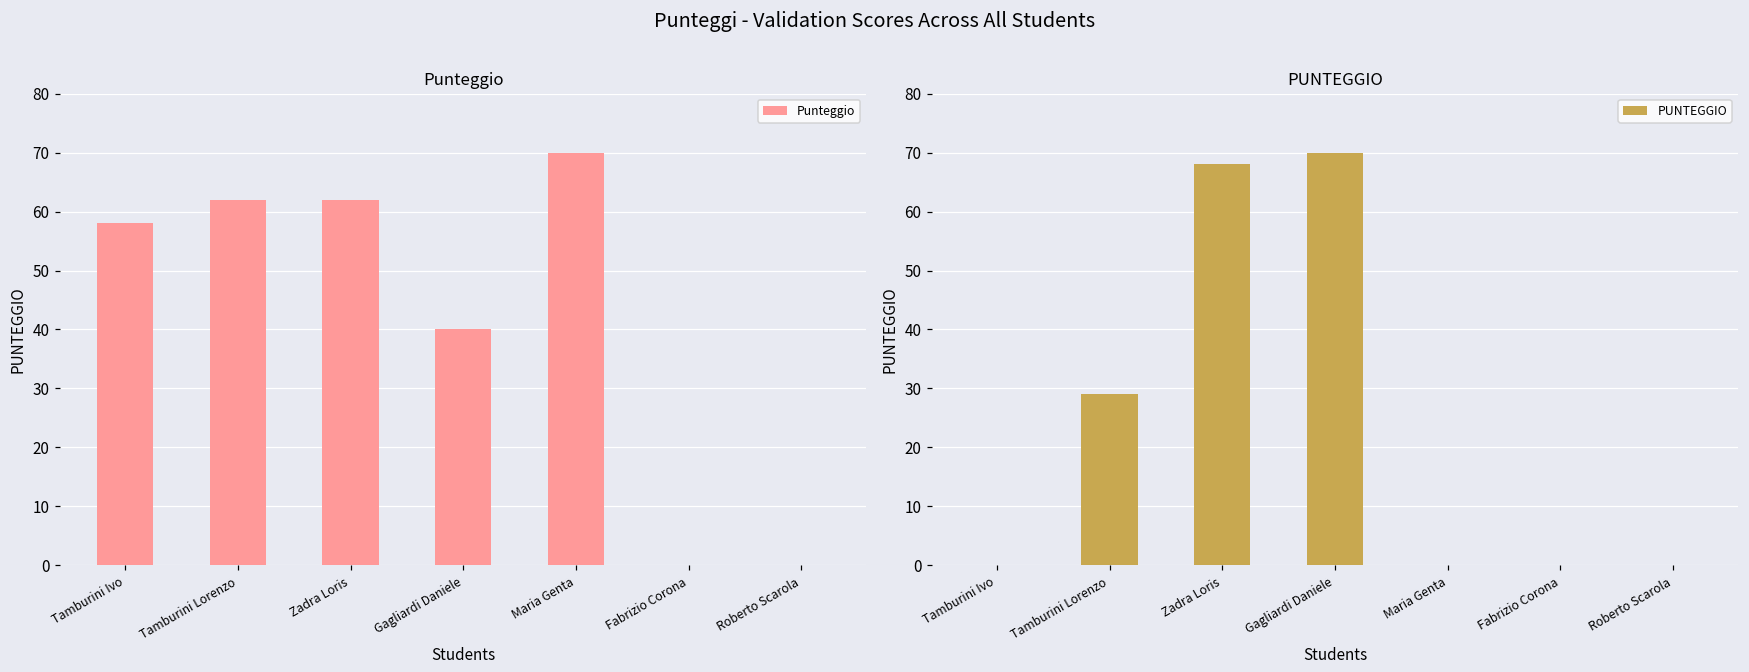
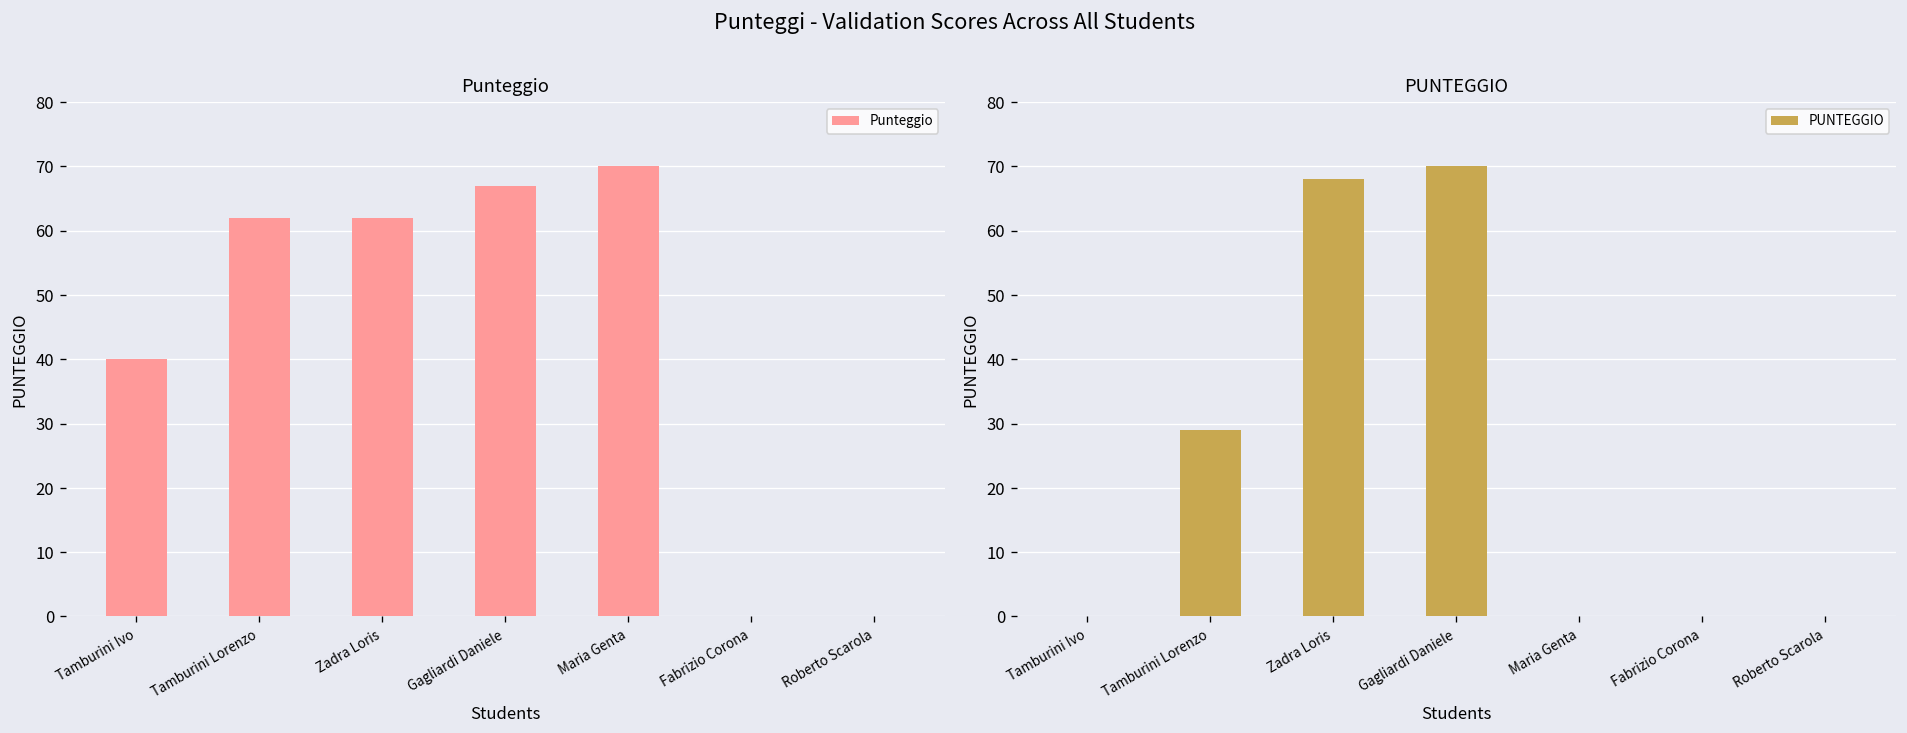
Punteggio, Tamburini Ivo: 58 -> 40
Punteggio, Gagliardi Daniele: 40 -> 67
